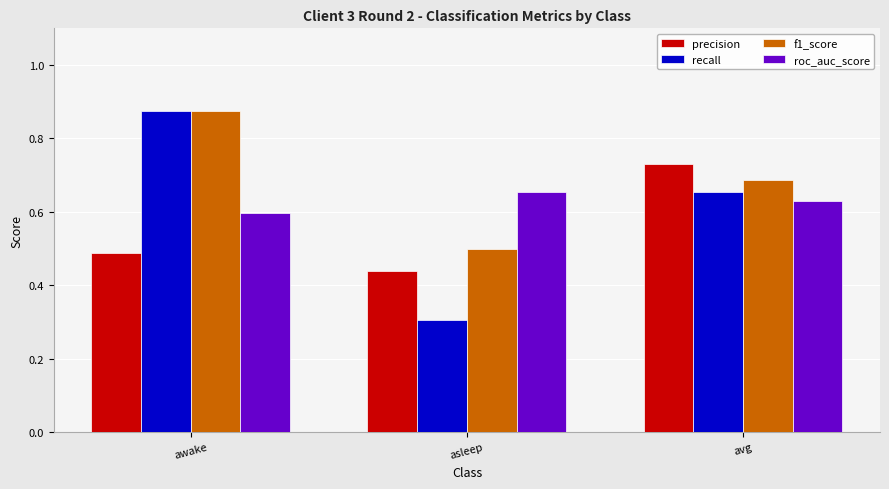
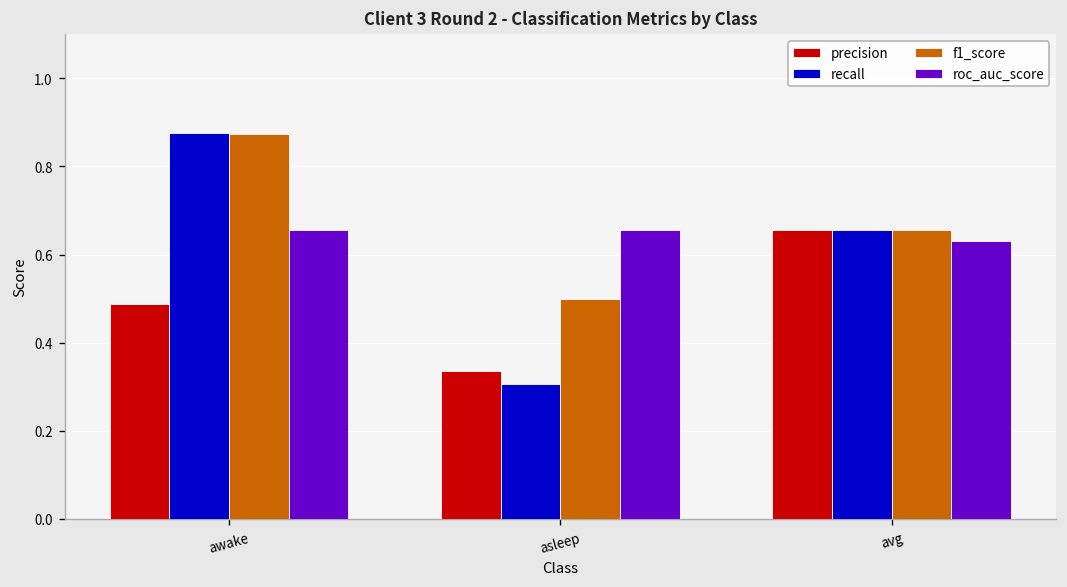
roc_auc_score, awake: 0.60 -> 0.65
precision, asleep: 0.44 -> 0.34
precision, avg: 0.73 -> 0.66
f1_score, avg: 0.69 -> 0.66
